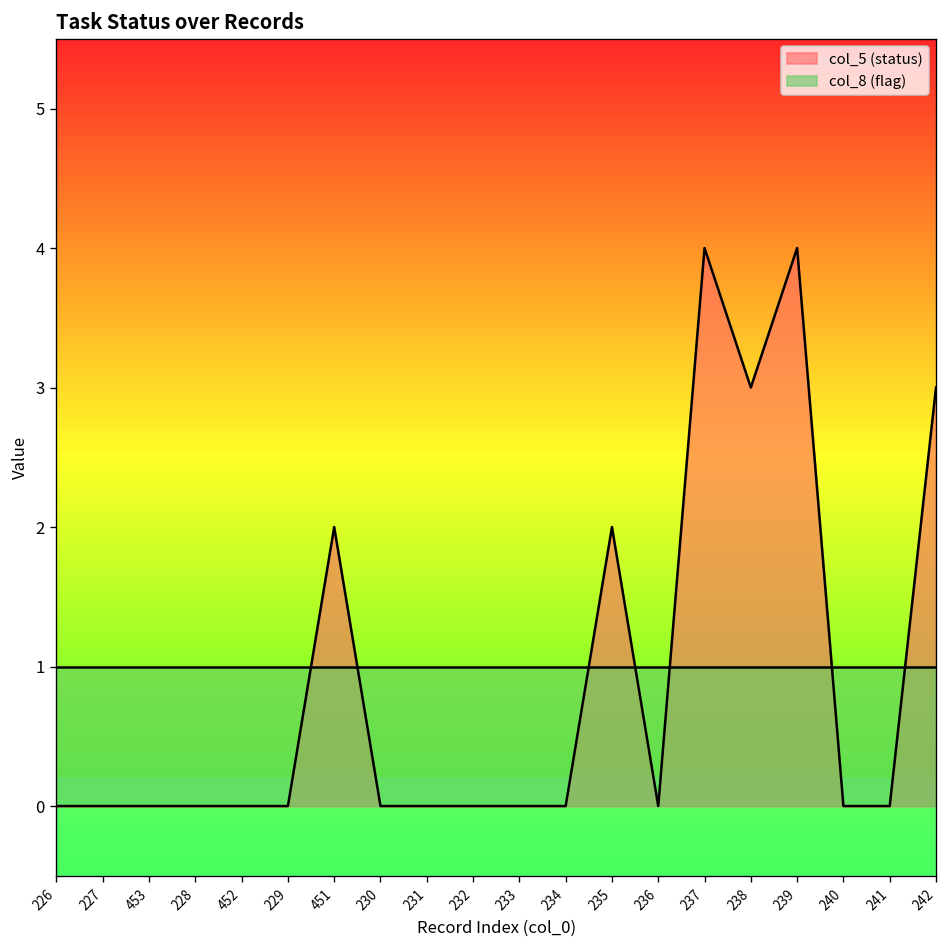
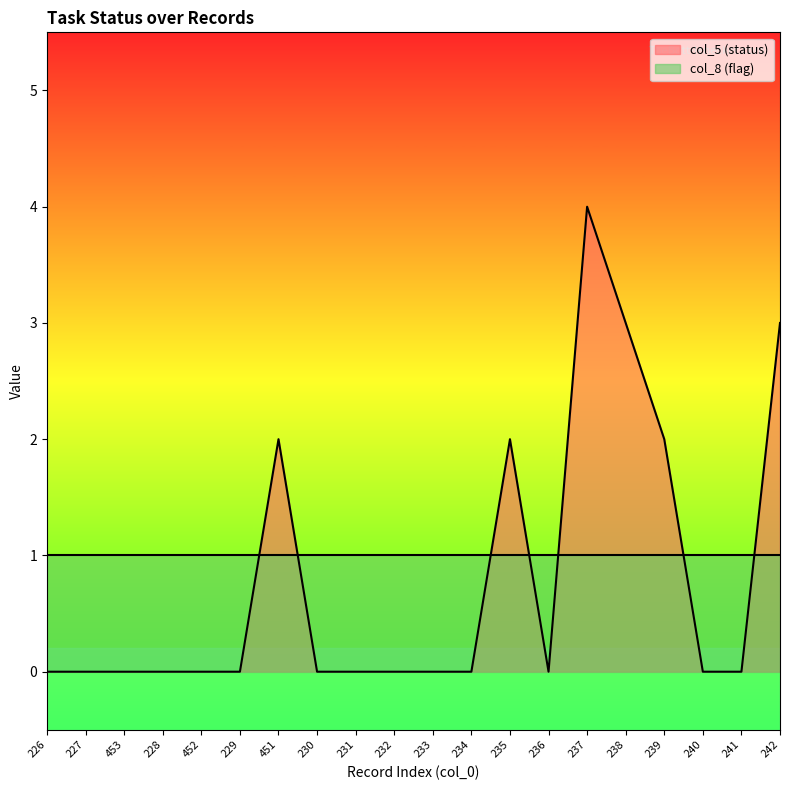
col_5 (status), 239: 4 -> 2
